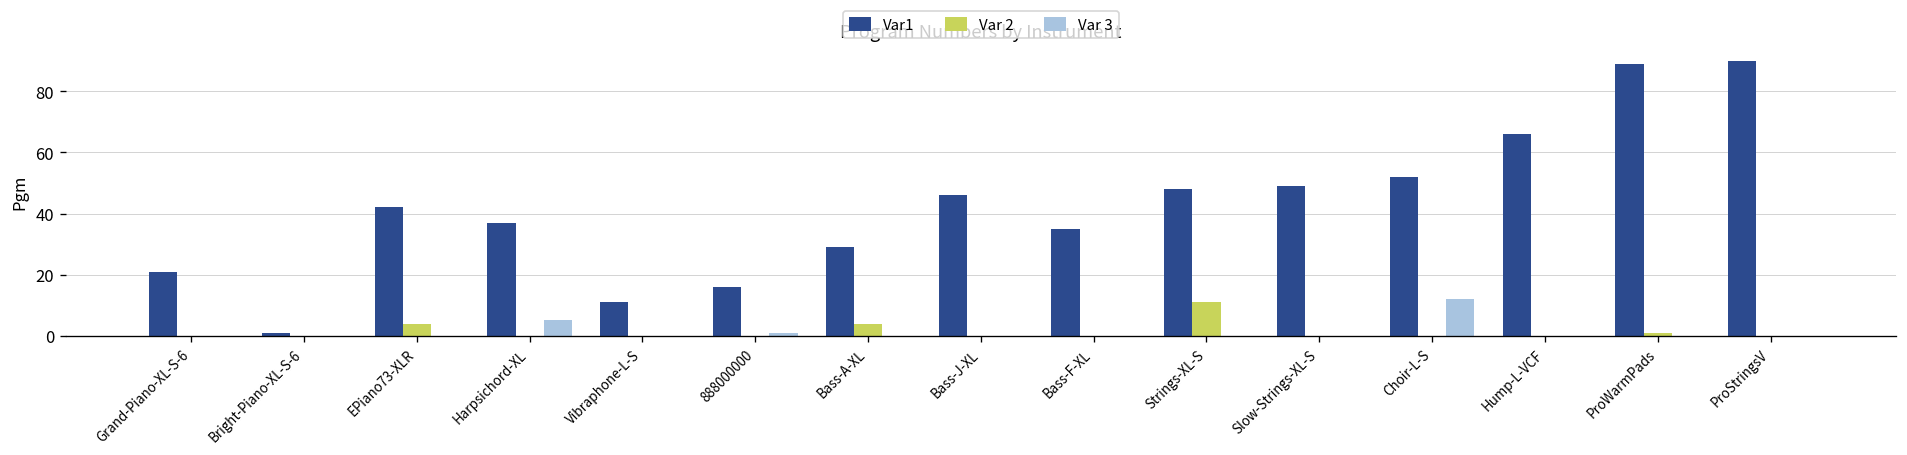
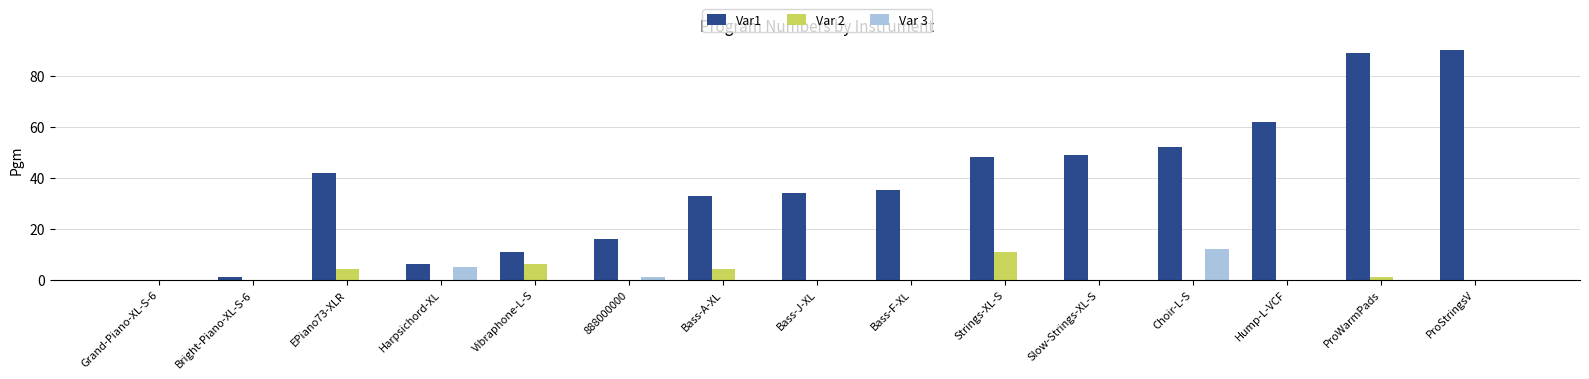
Var1, Grand-Piano-XL-S-6: 21 -> 0
Var1, Harpsichord-XL: 37 -> 6
Var 2, Vibraphone-L-S: 0 -> 6
Var1, Bass-A-XL: 29 -> 33
Var1, Bass-J-XL: 46 -> 34
Var1, Hump-L-VCF: 66 -> 62
